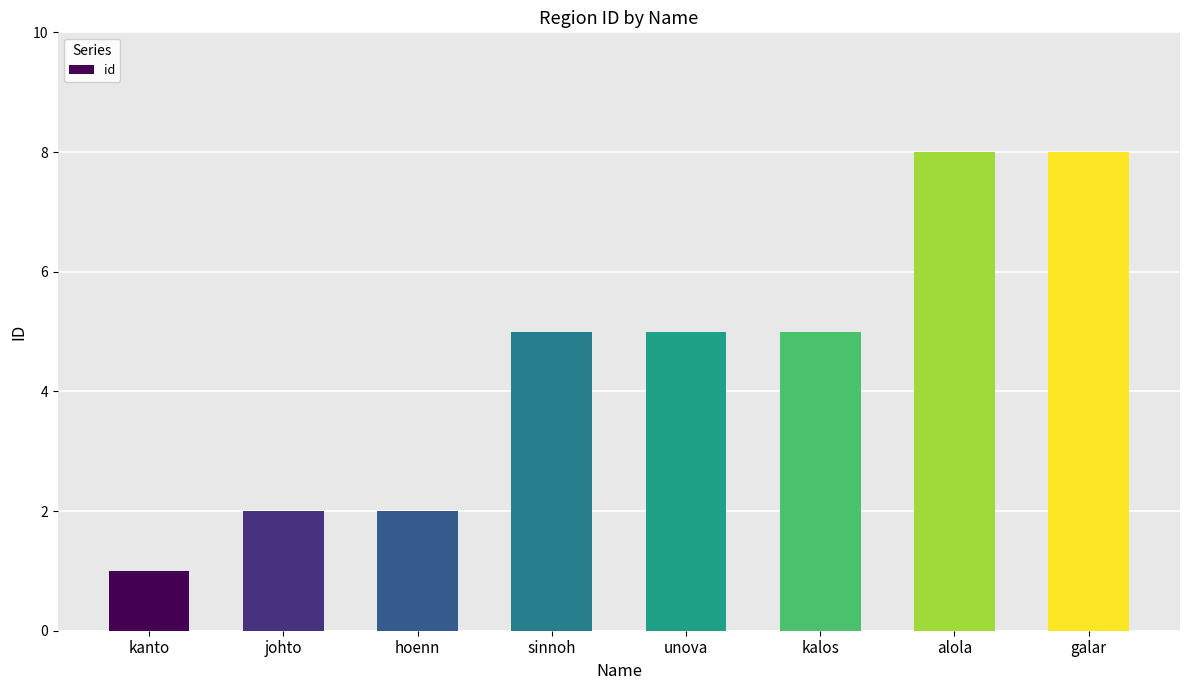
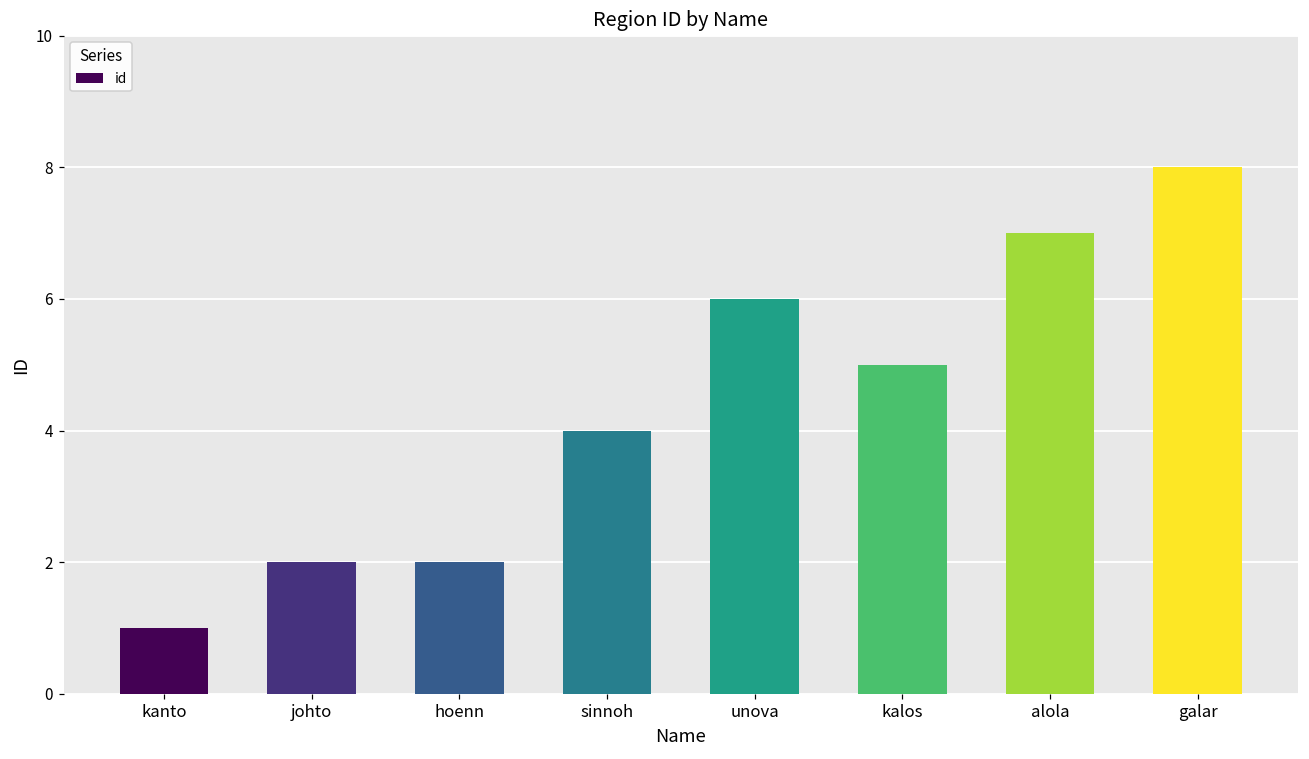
sinnoh: 5 -> 4
unova: 5 -> 6
alola: 8 -> 7
